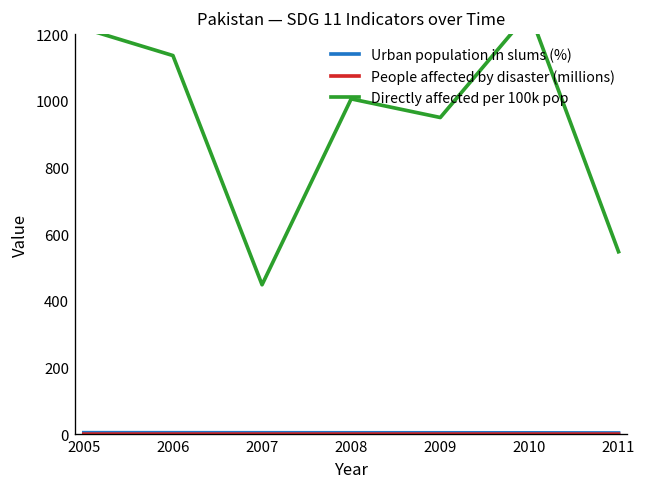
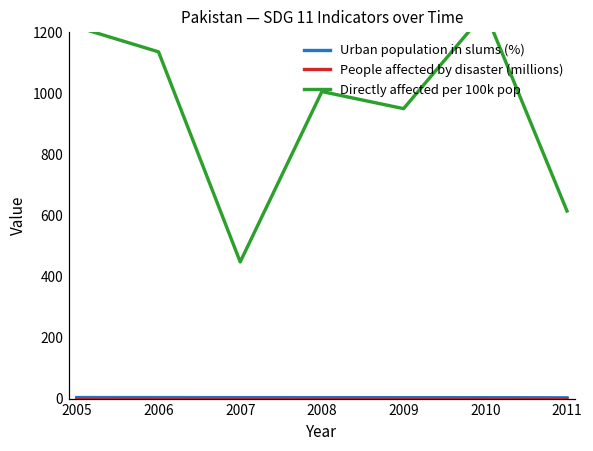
Directly affected per 100k pop, 2011: 550 -> 620
